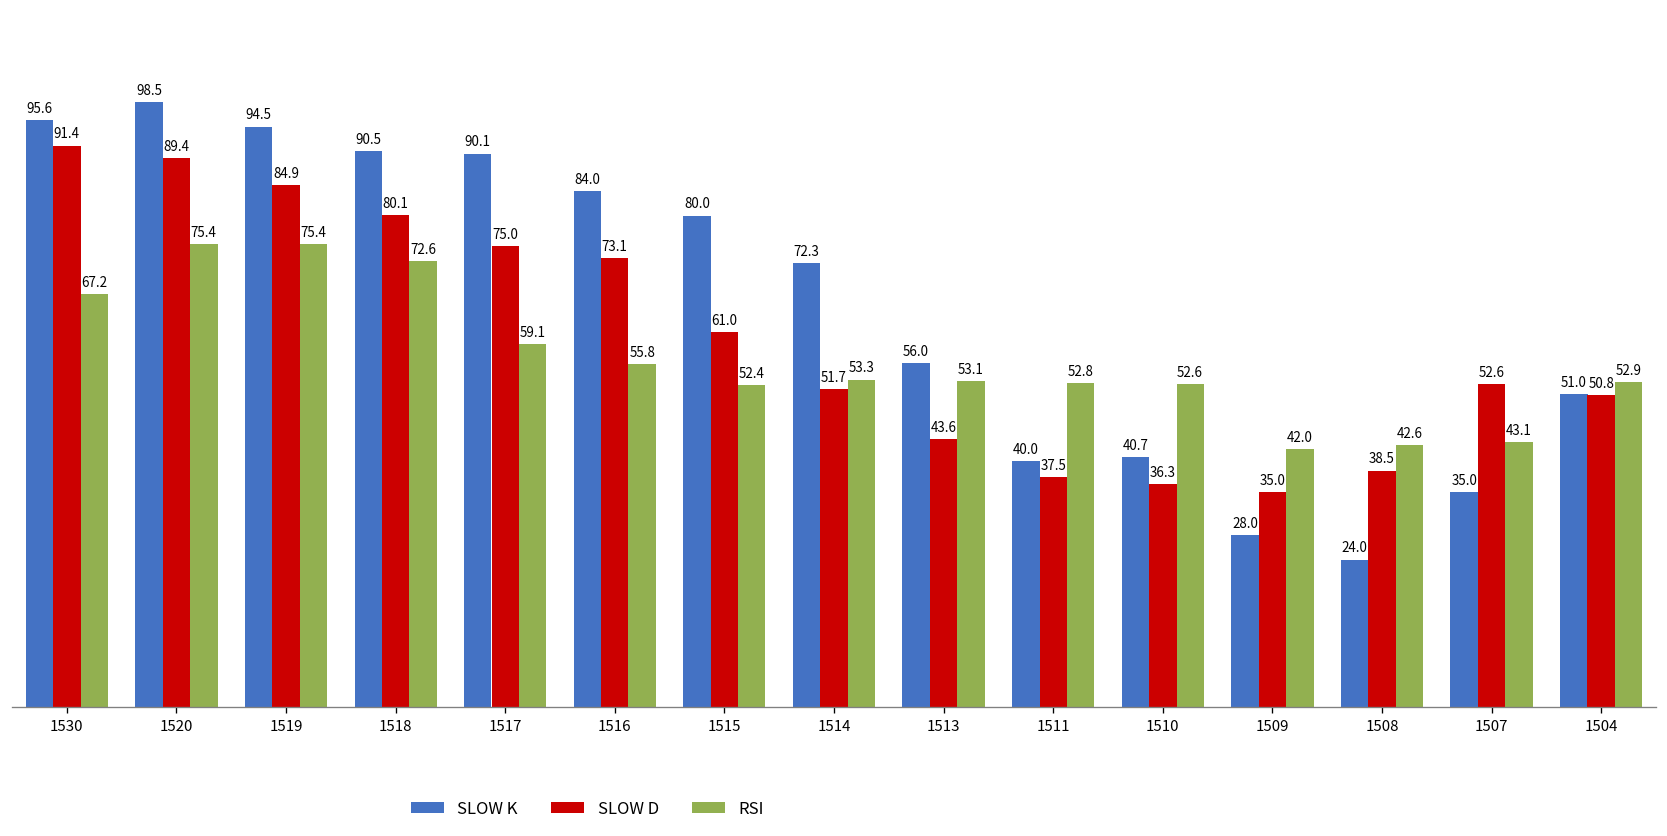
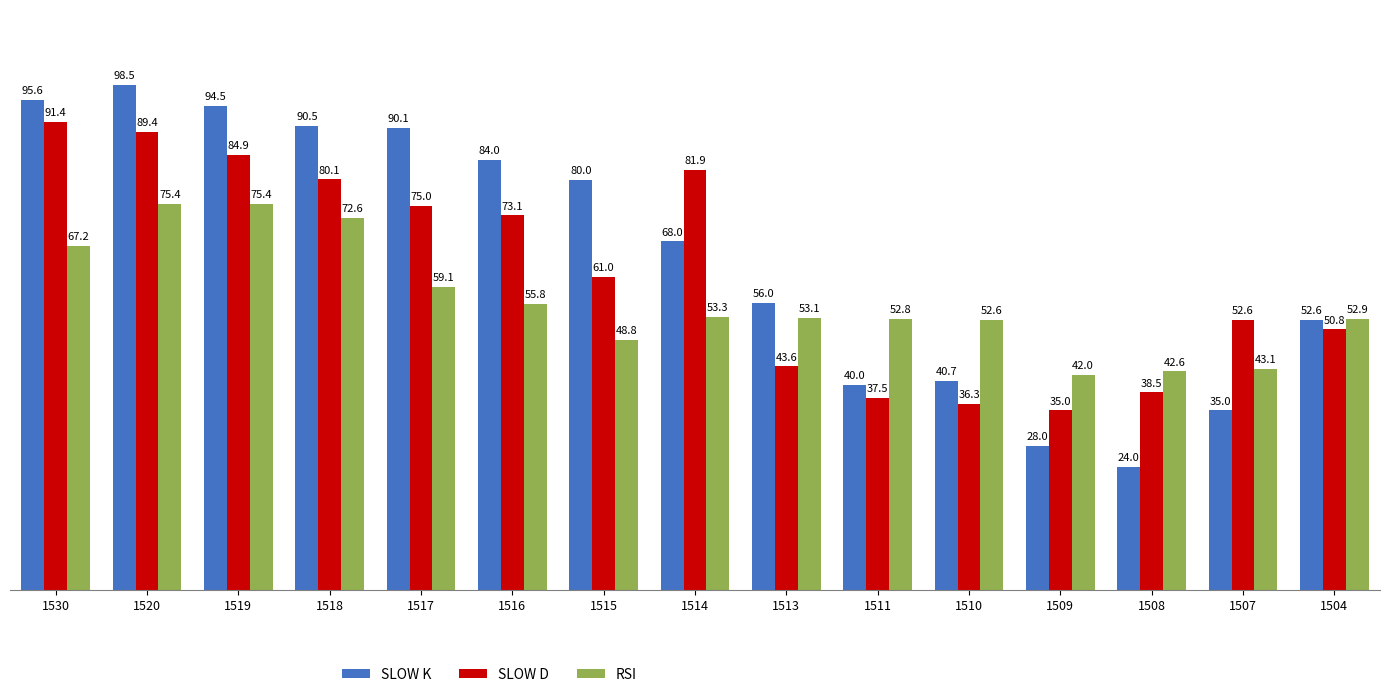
RSI, 1515: 52.4 -> 48.8
SLOW K, 1514: 72.3 -> 68.0
SLOW D, 1514: 51.7 -> 81.9
SLOW K, 1504: 51.0 -> 52.6
